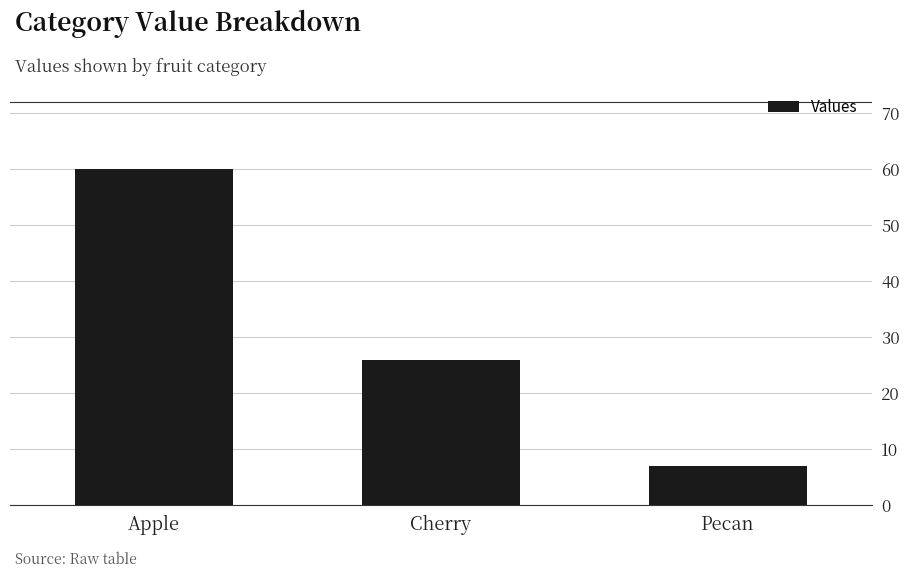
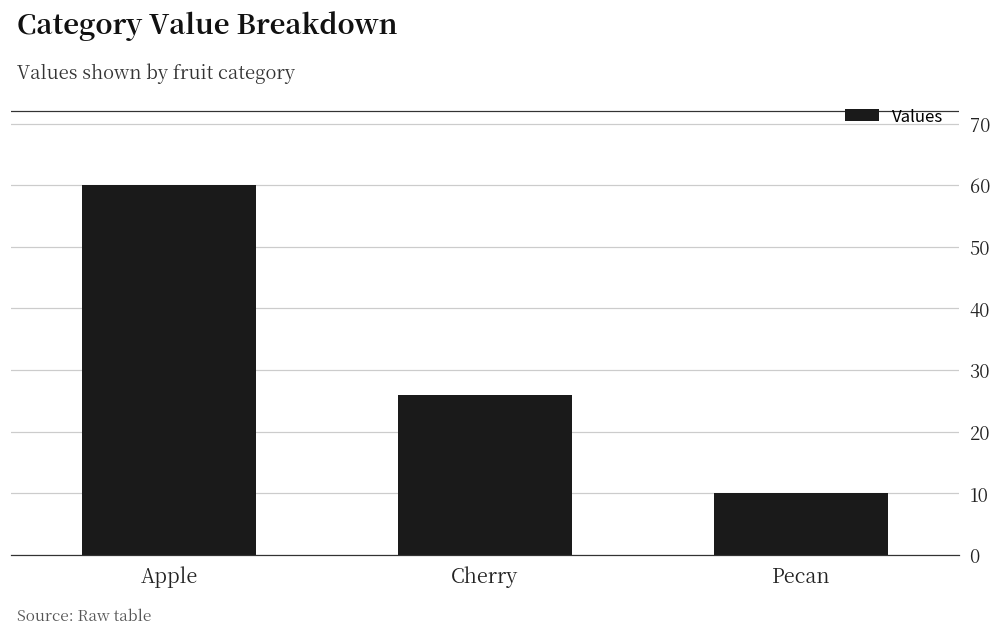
Pecan: 7 -> 10
